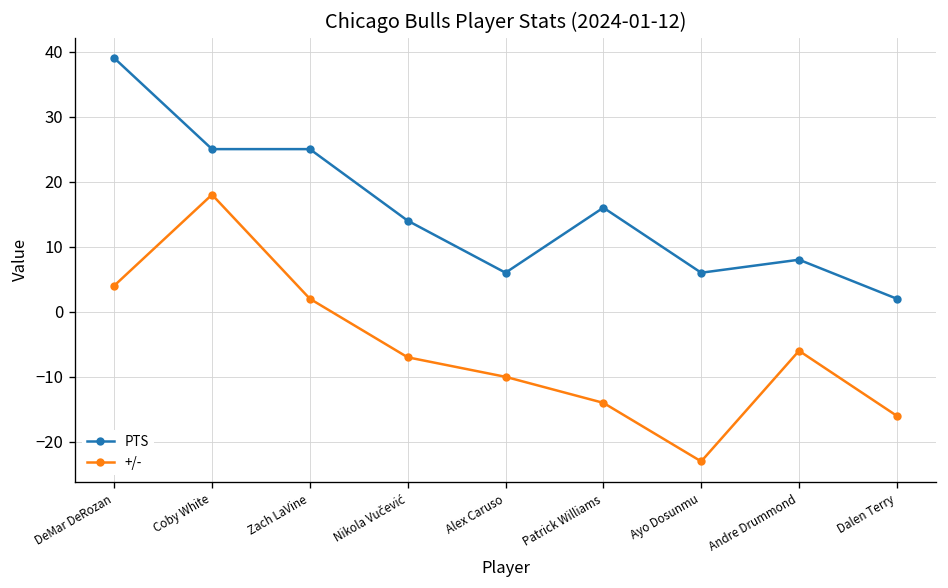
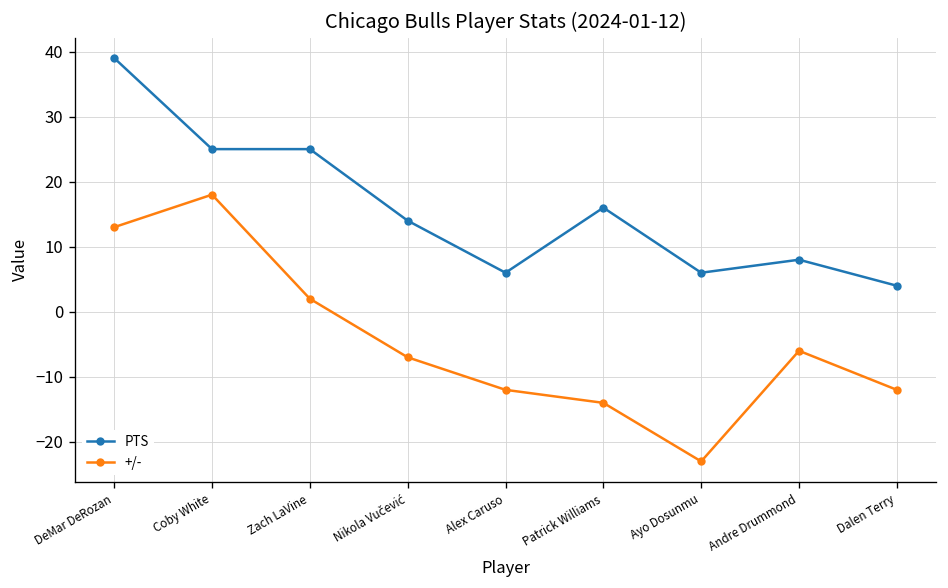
+/-, DeMar DeRozan: 4 -> 13
+/-, Alex Caruso: -10 -> -12
PTS, Dalen Terry: 2 -> 4
+/-, Dalen Terry: -16 -> -12
